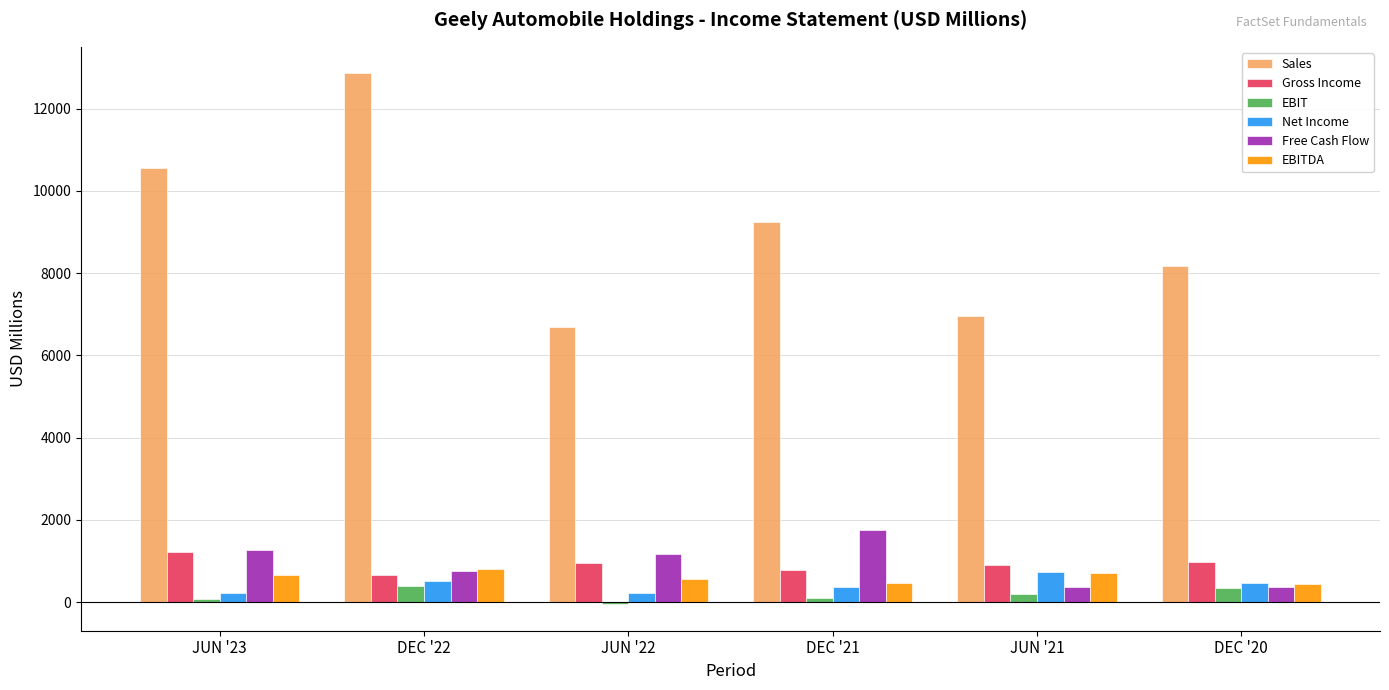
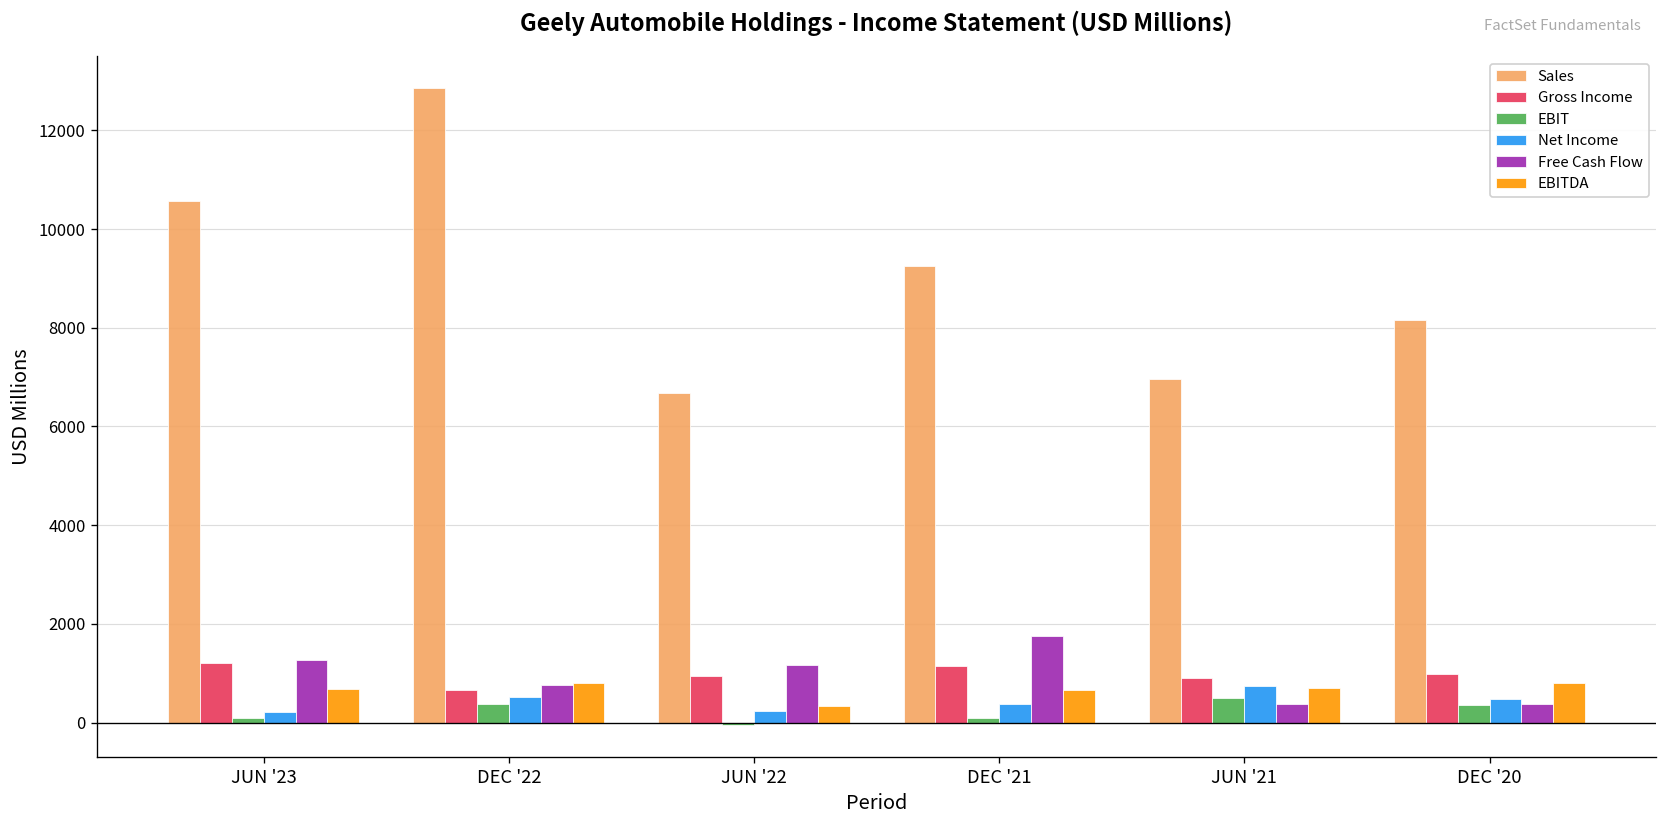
EBITDA, JUN '22: 600 -> 300
Gross Income, DEC '21: 800 -> 1100
EBITDA, DEC '21: 500 -> 700
EBIT, JUN '21: 200 -> 500
EBITDA, DEC '20: 400 -> 800
